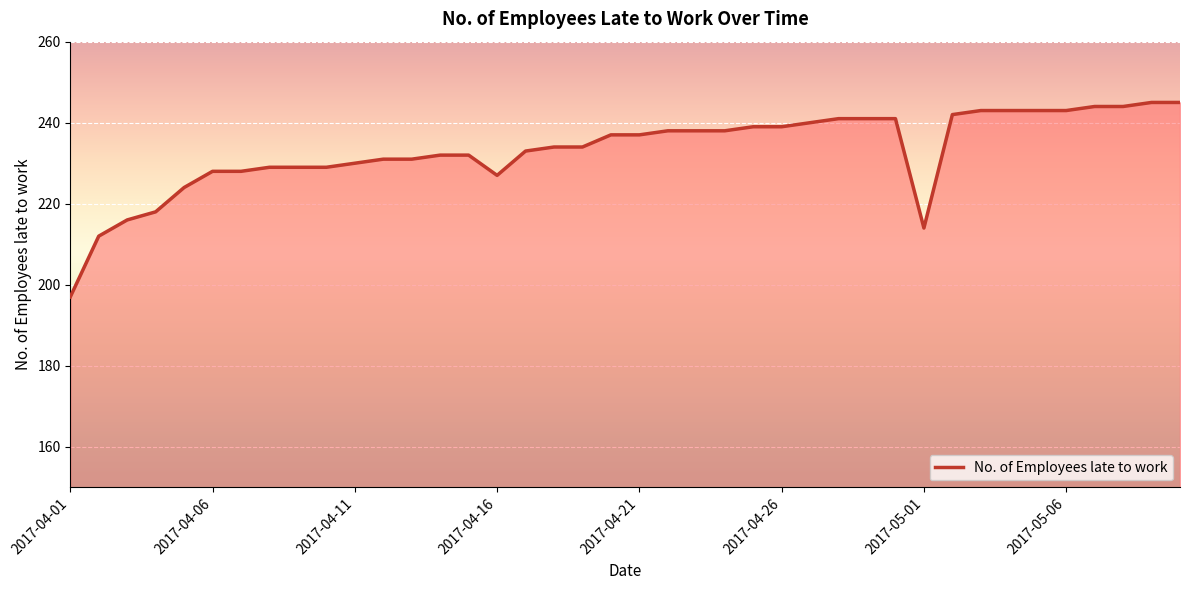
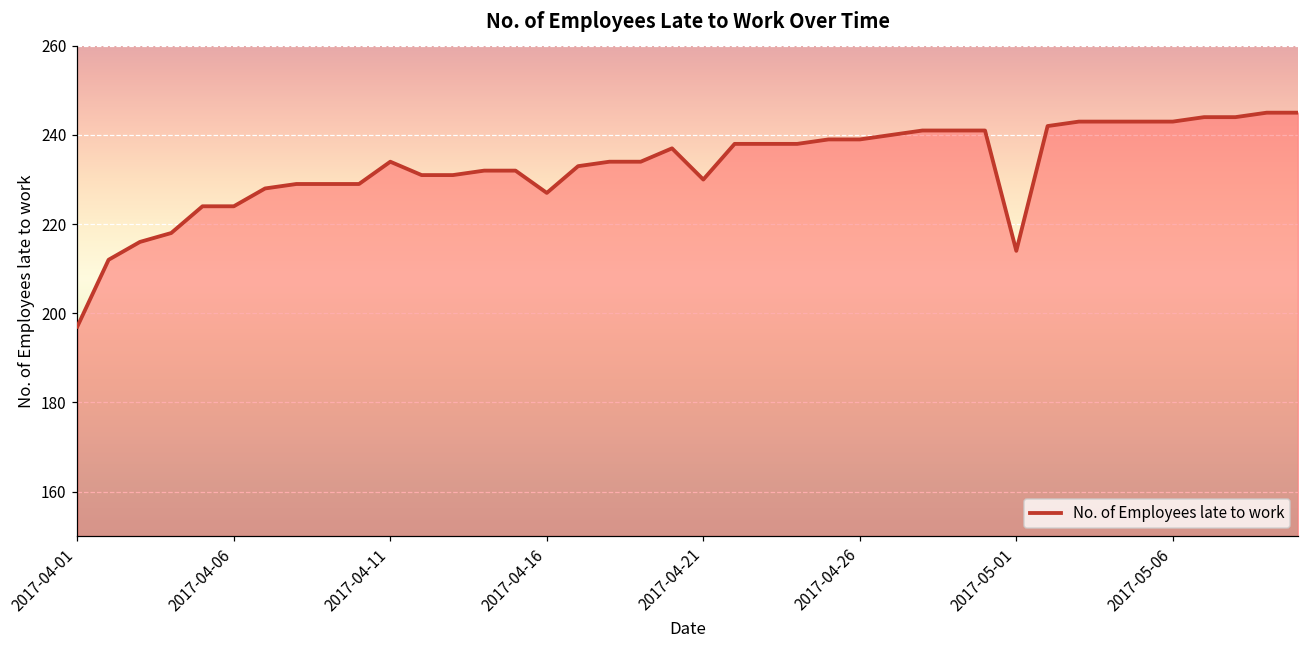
2017-04-06: 228 -> 224
2017-04-11: 230 -> 234
2017-04-21: 237 -> 230
